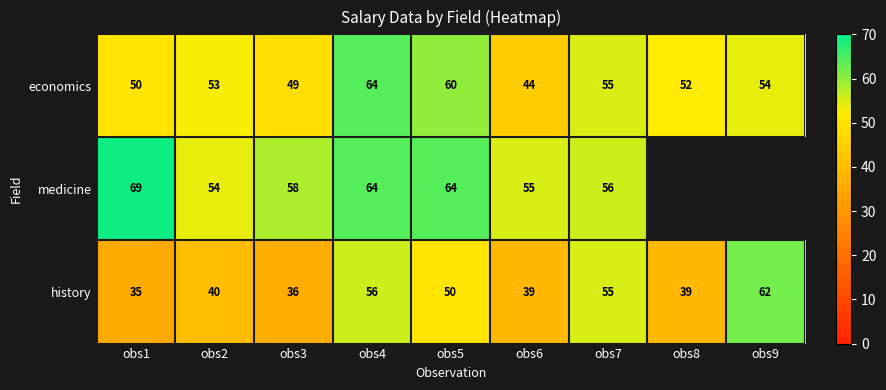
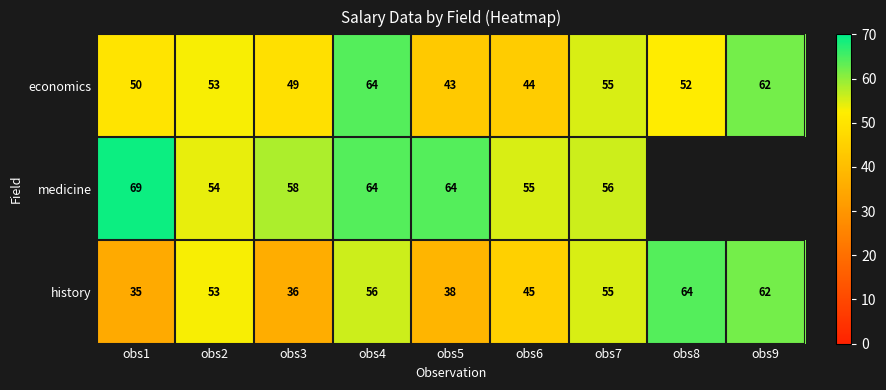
economics, obs5: 60 -> 43
economics, obs9: 54 -> 62
history, obs2: 40 -> 53
history, obs5: 50 -> 38
history, obs6: 39 -> 45
history, obs8: 39 -> 64
